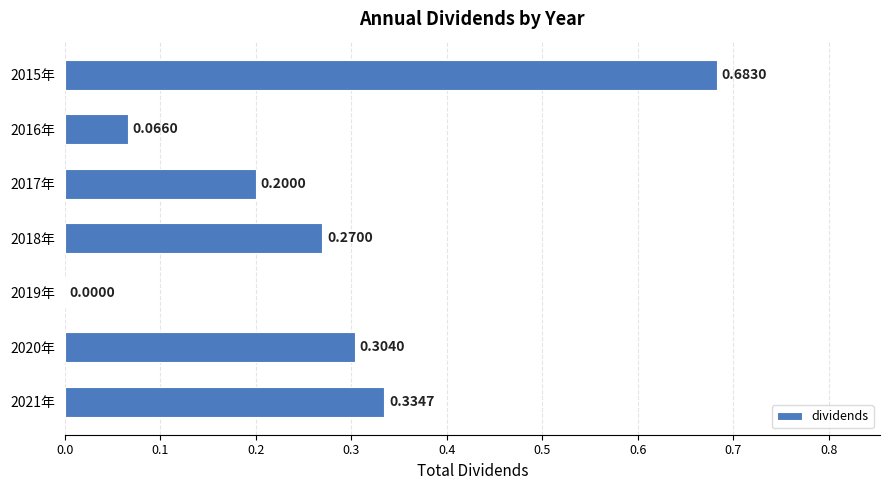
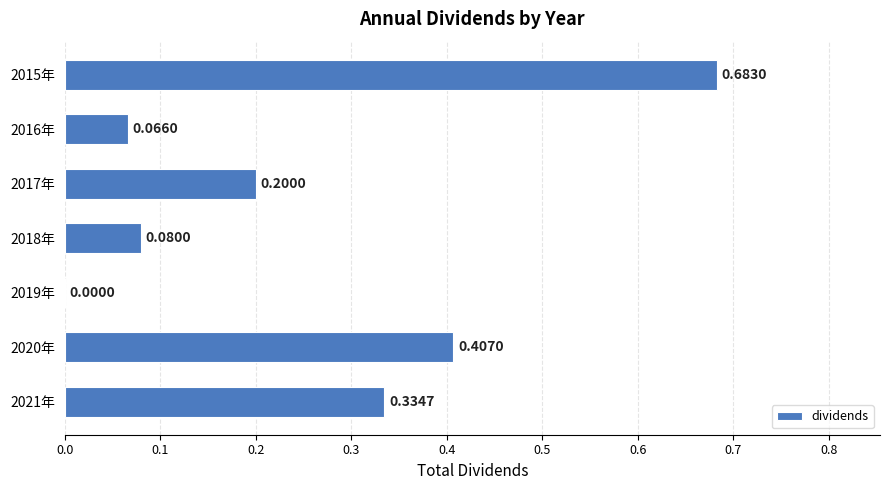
2018年: 0.2700 -> 0.0800
2020年: 0.3040 -> 0.4070
